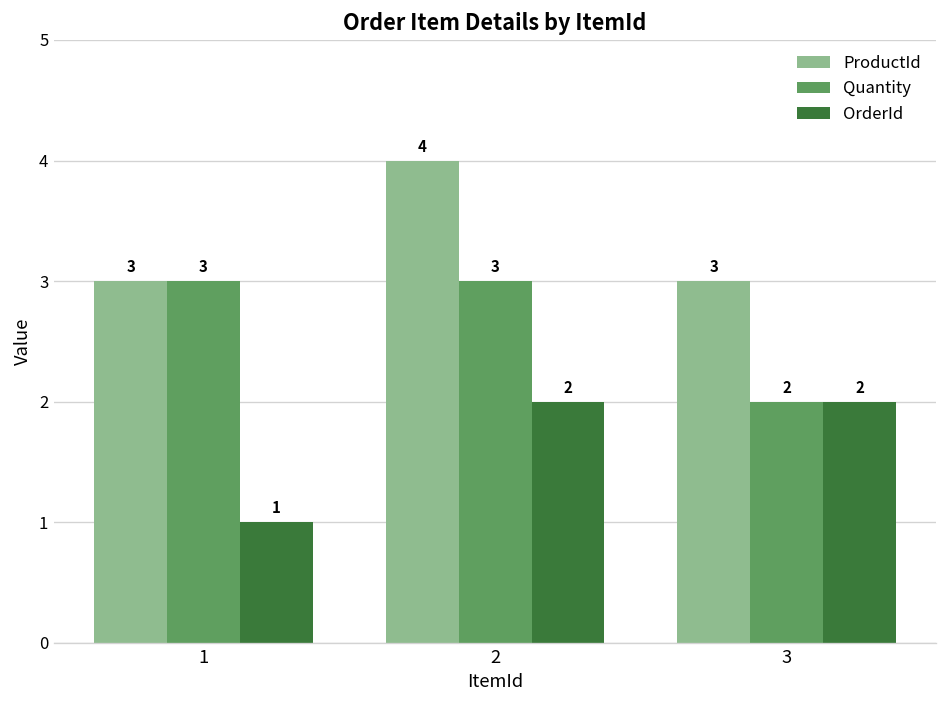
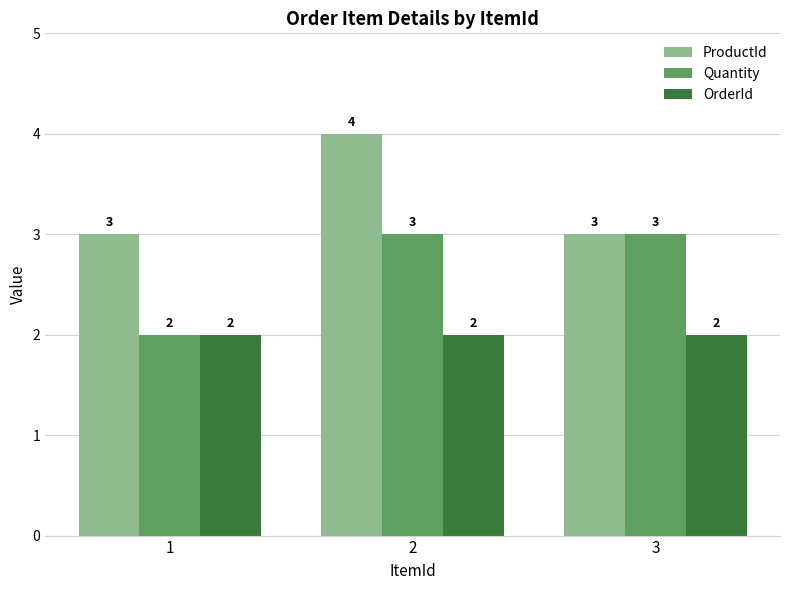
Quantity, 1: 3 -> 2
OrderId, 1: 1 -> 2
Quantity, 3: 2 -> 3
